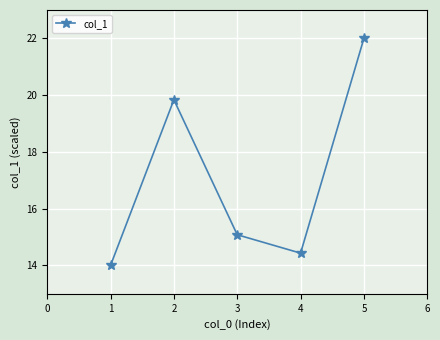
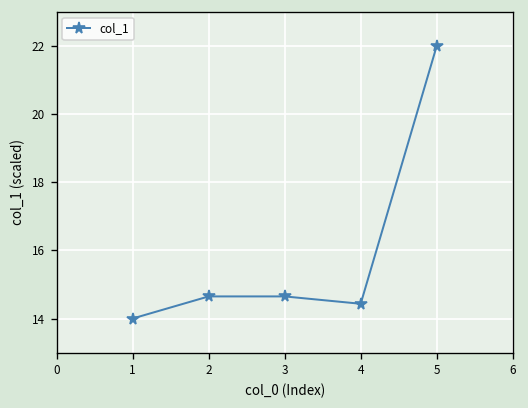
2: 19.8 -> 14.6
3: 15.1 -> 14.6
